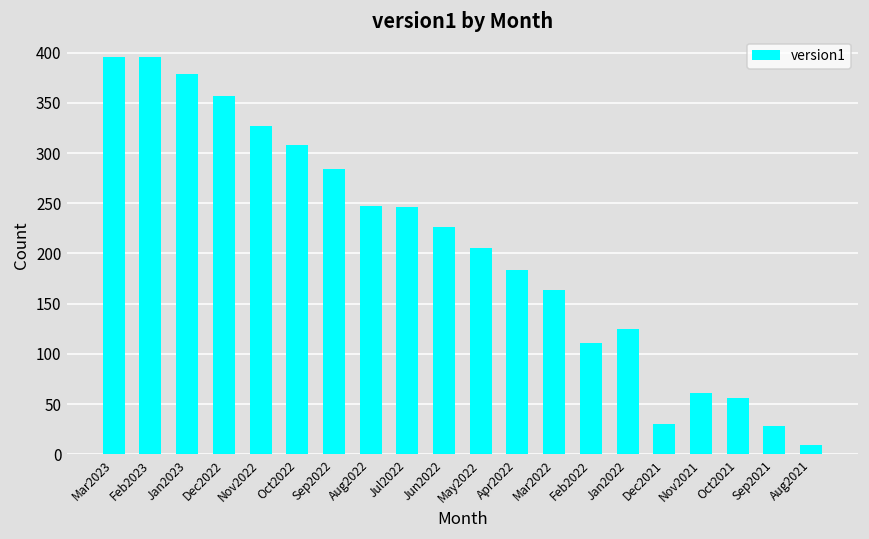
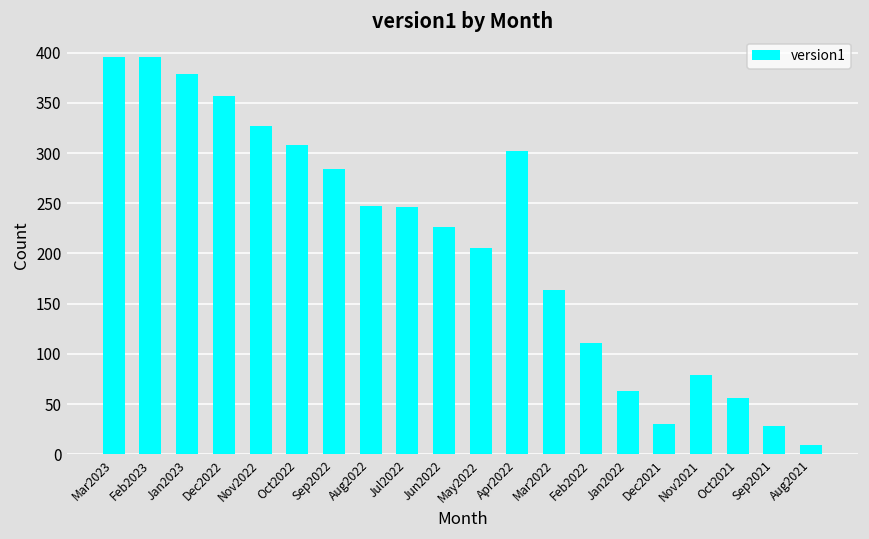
Apr2022: 180 -> 300
Jan2022: 130 -> 60
Nov2021: 60 -> 80
